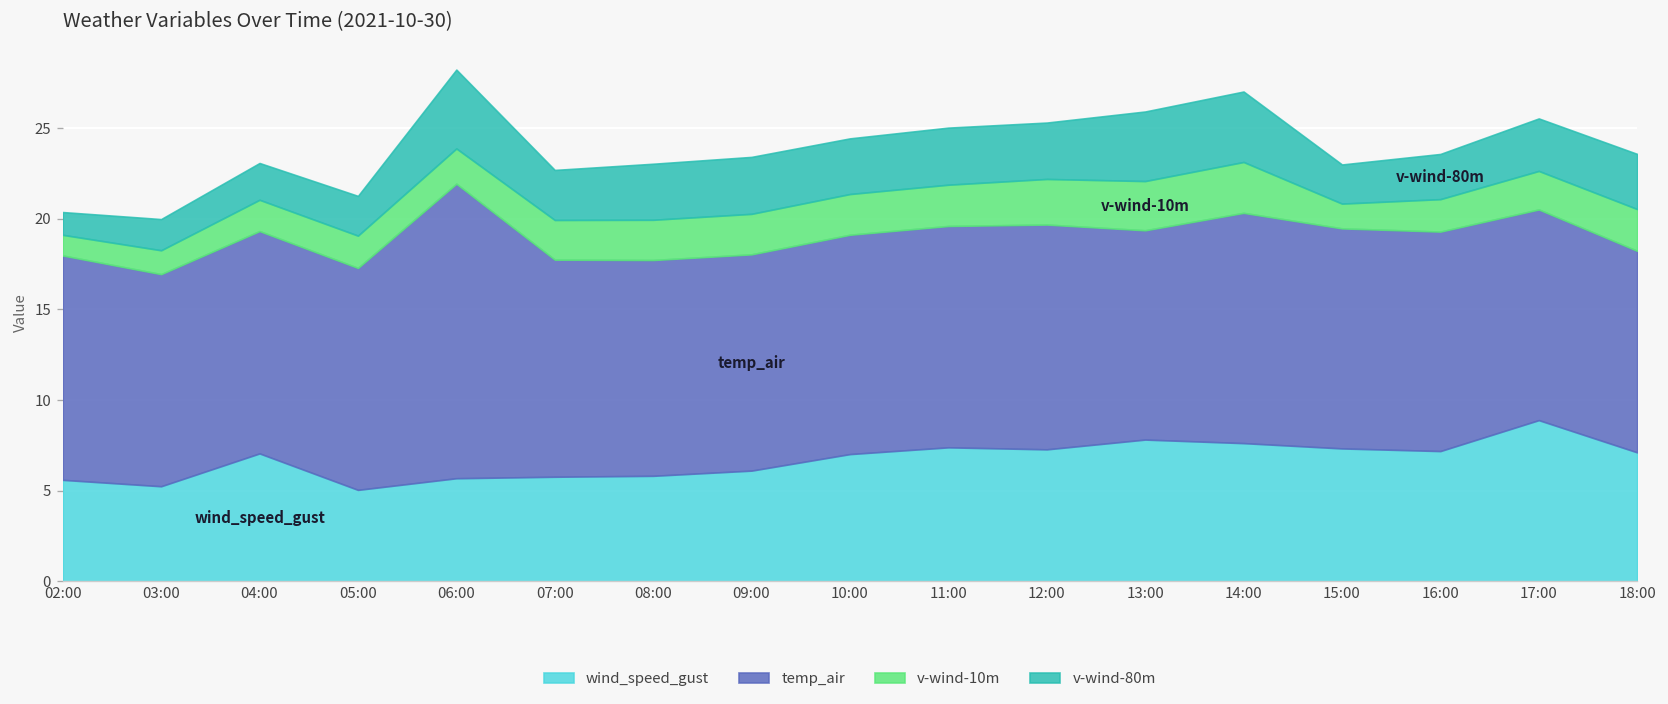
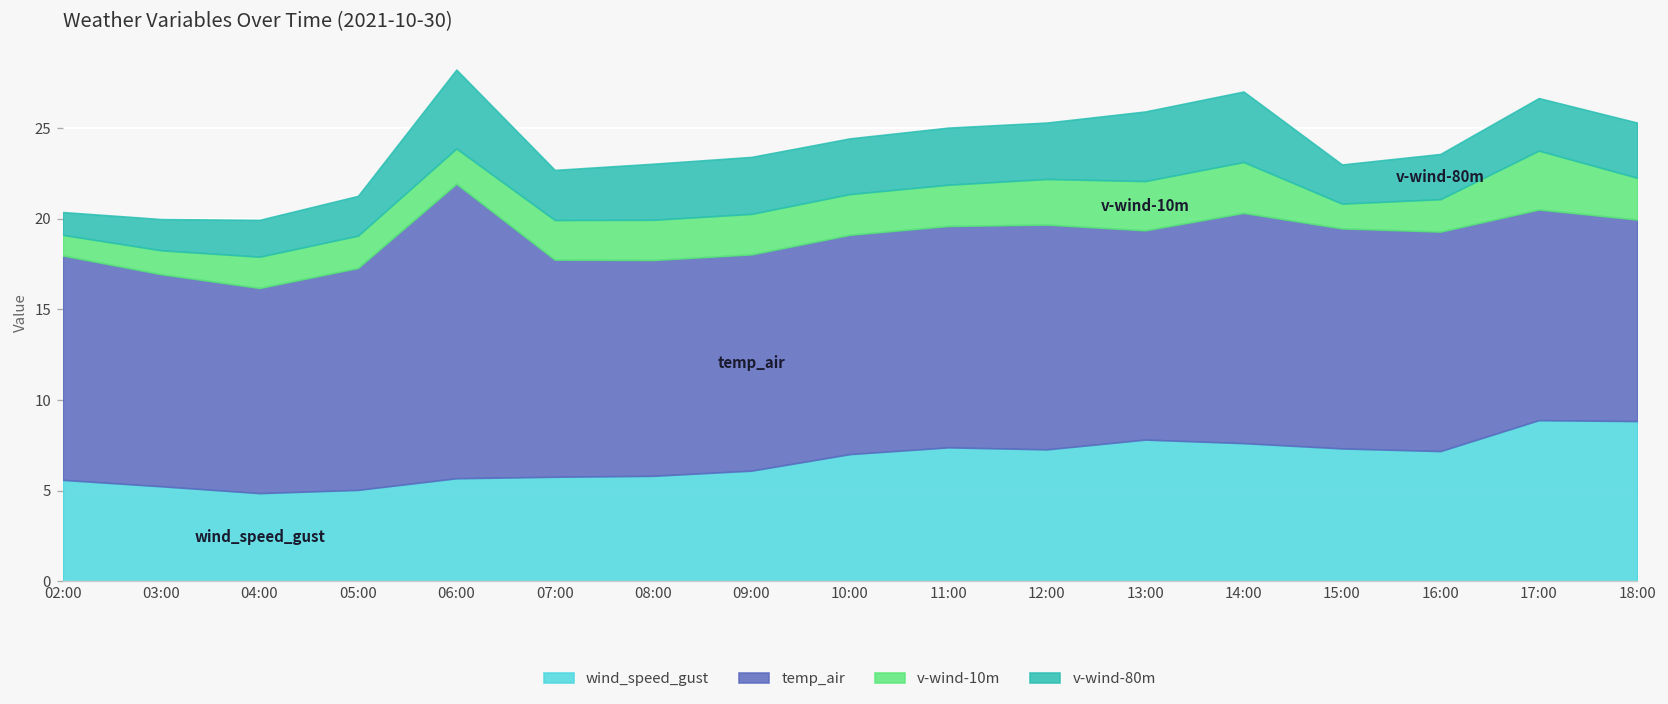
wind_speed_gust, 04:00: 7.1 -> 4.9
temp_air, 04:00: 12.3 -> 11.3
v-wind-10m, 17:00: 2.1 -> 3.2
wind_speed_gust, 18:00: 7.1 -> 8.8
